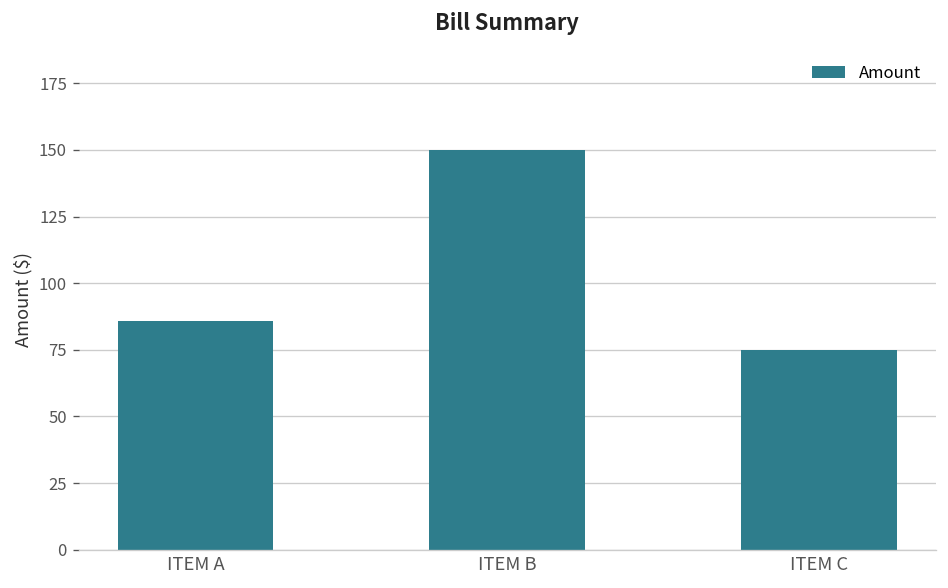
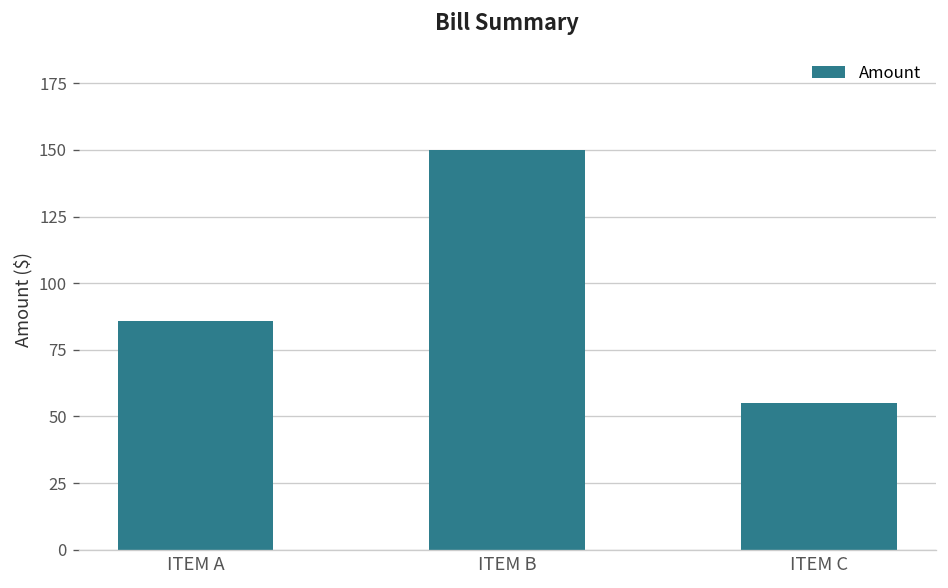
ITEM C: 75 -> 55
